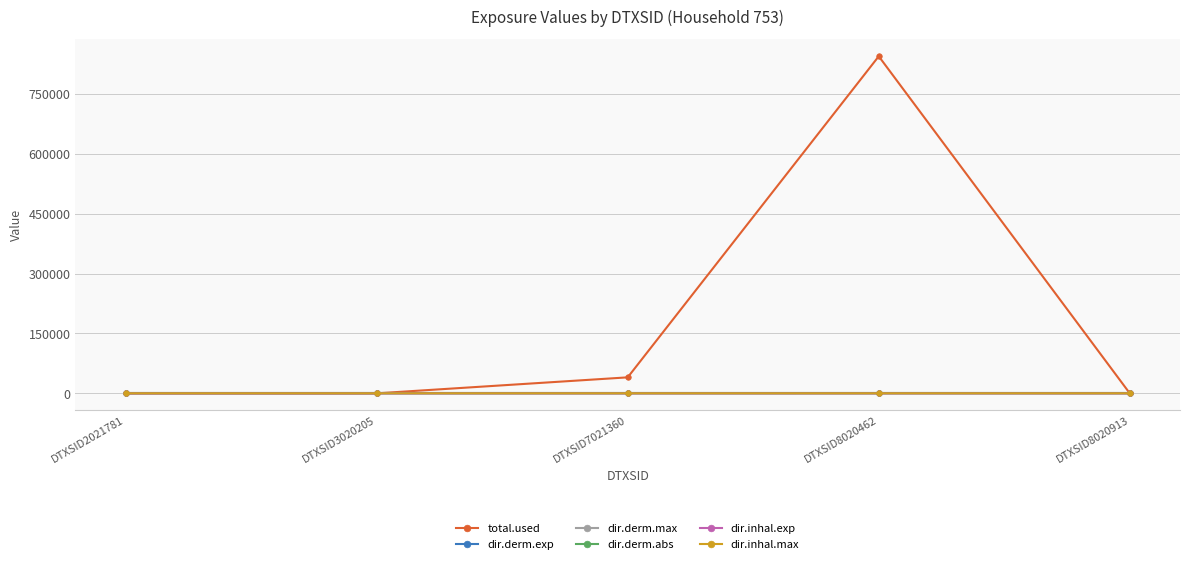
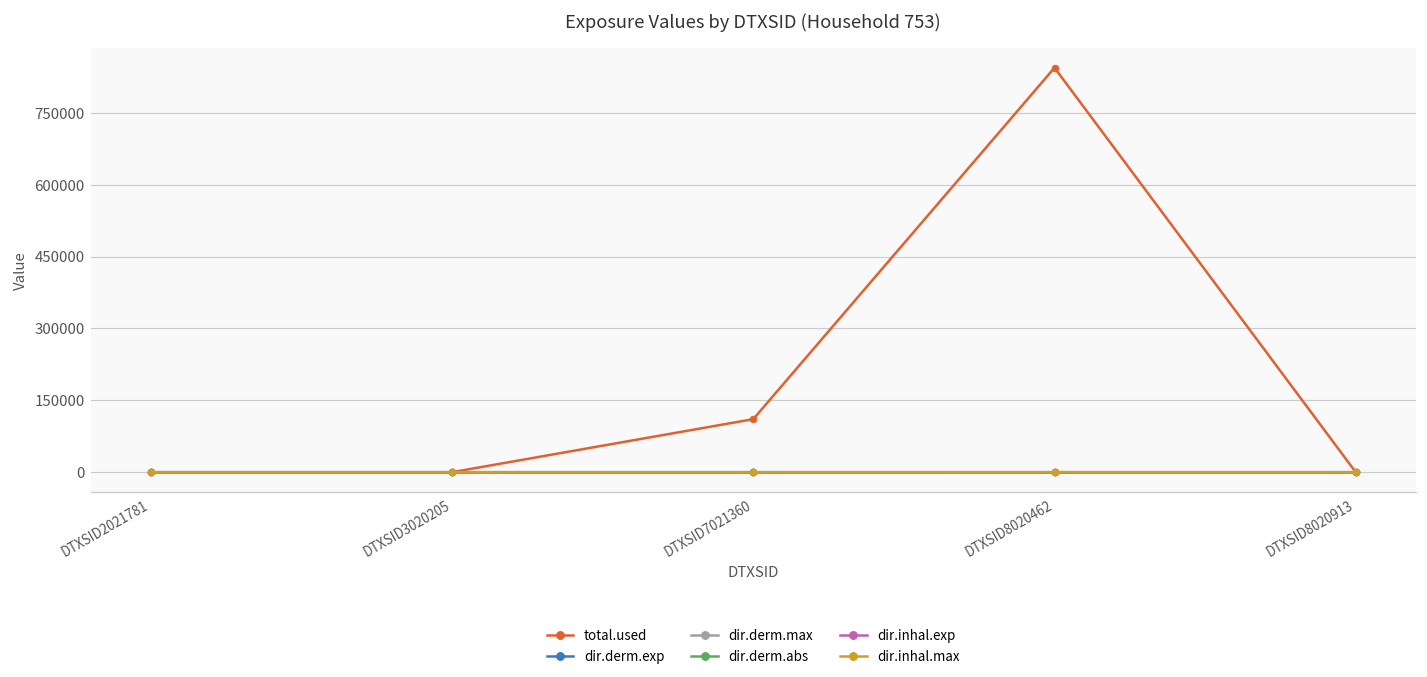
total.used, DTXSID7021360: 40000 -> 110000
